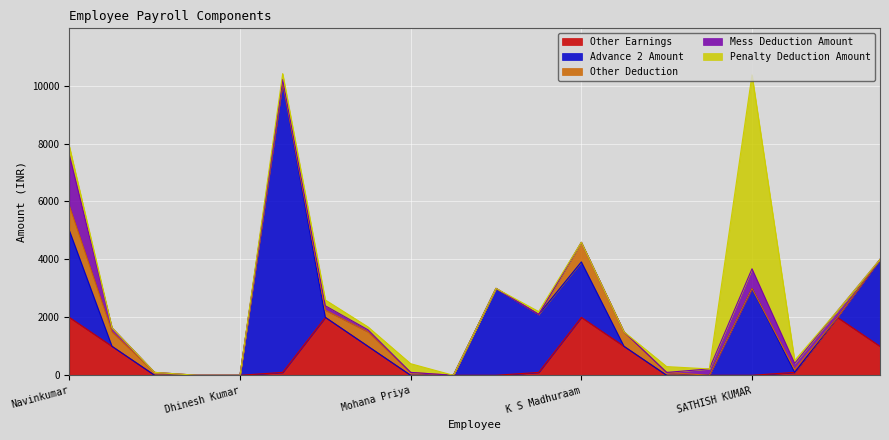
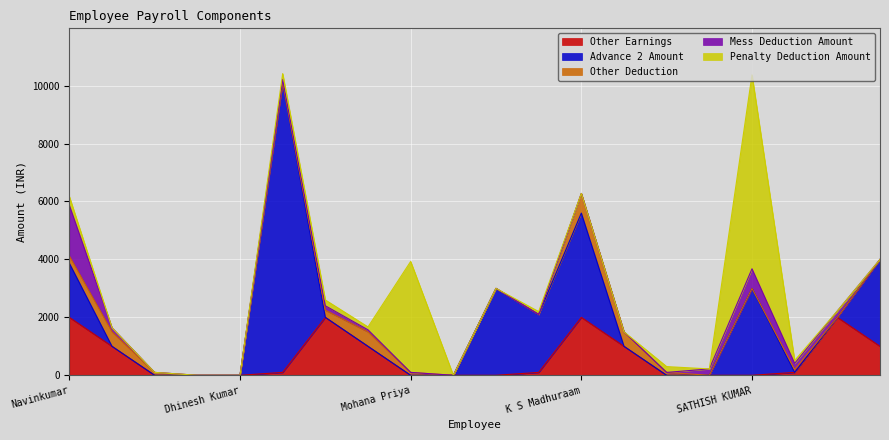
Advance 2 Amount, Navinkumar: 3000 -> 1900
Other Deduction, Navinkumar: 900 -> 300
Penalty Deduction Amount, Mohana Priya: 300 -> 3800
Advance 2 Amount, K S Madhuraam: 1900 -> 3600
